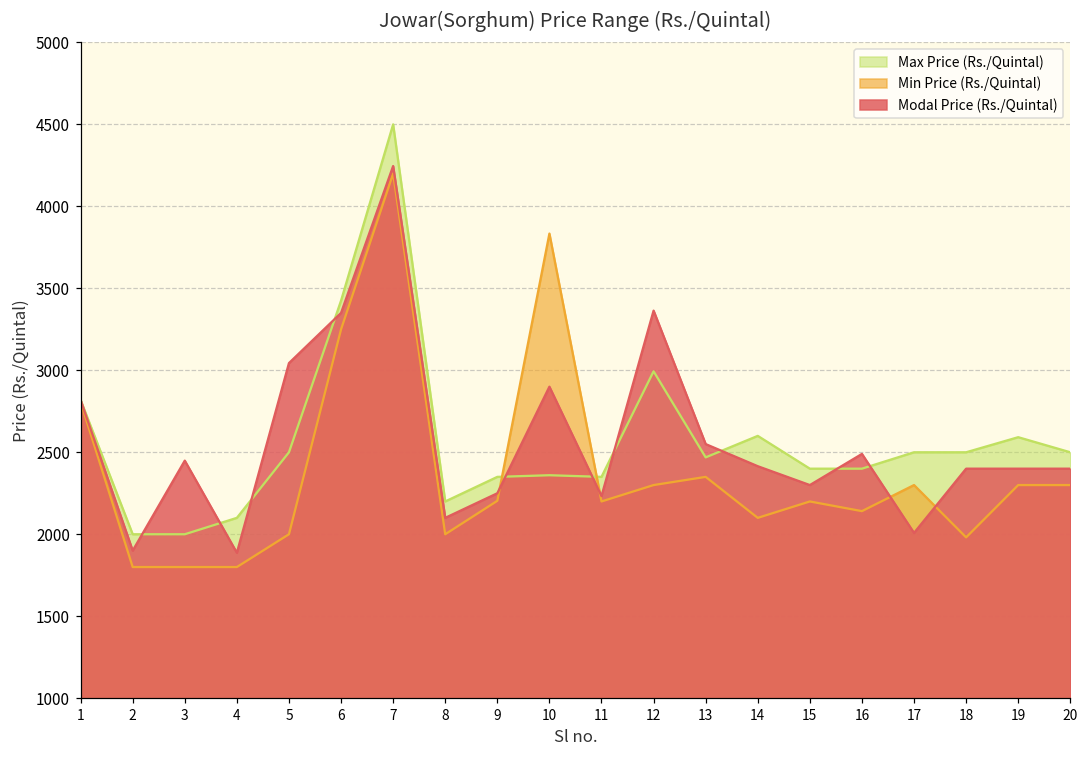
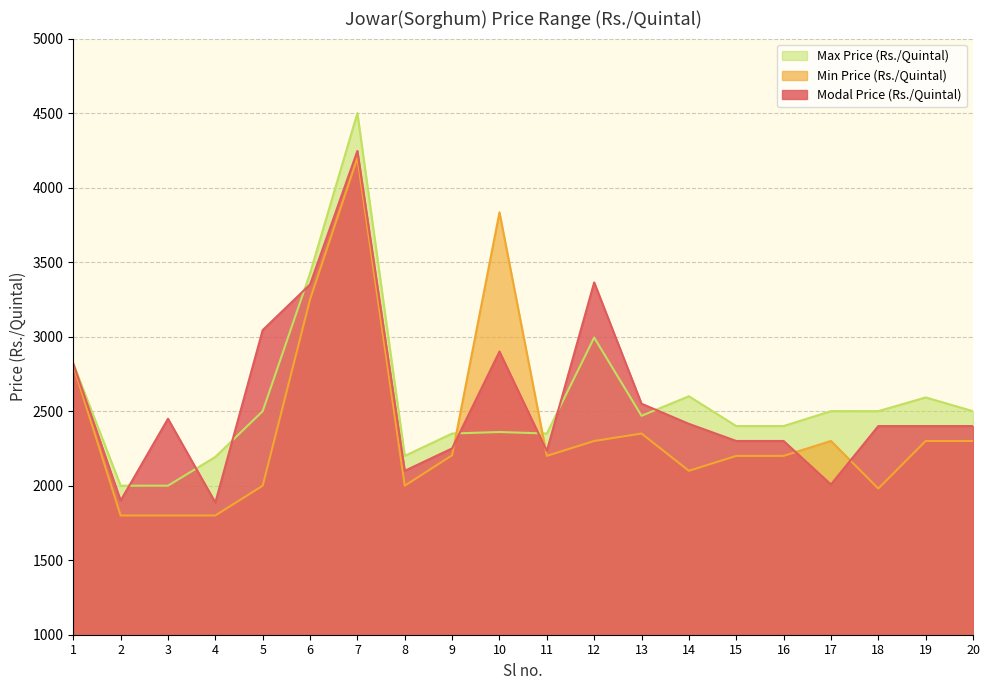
Max Price (Rs./Quintal), 4: 2100 -> 2190
Min Price (Rs./Quintal), 16: 2140 -> 2200
Modal Price (Rs./Quintal), 16: 2490 -> 2300
